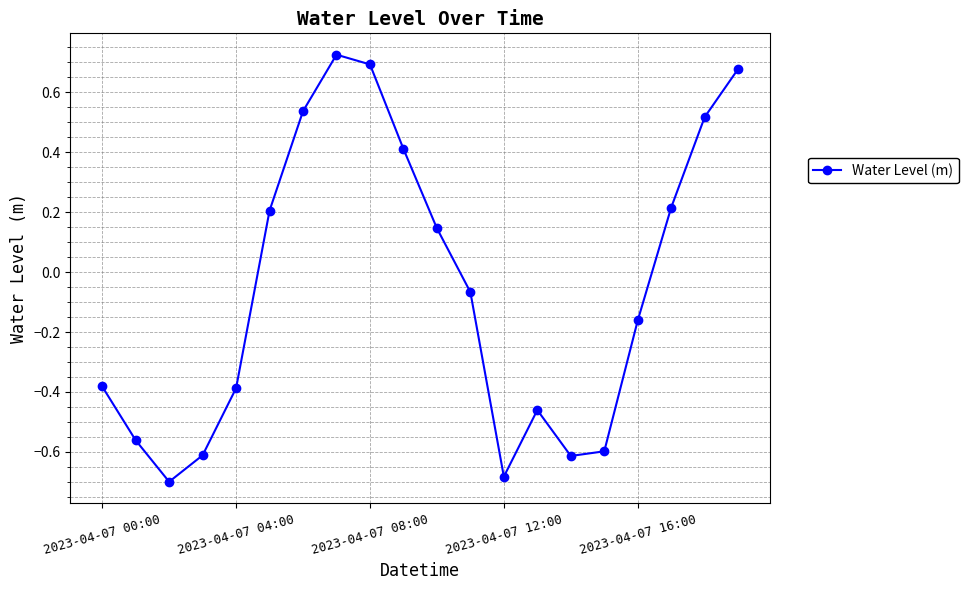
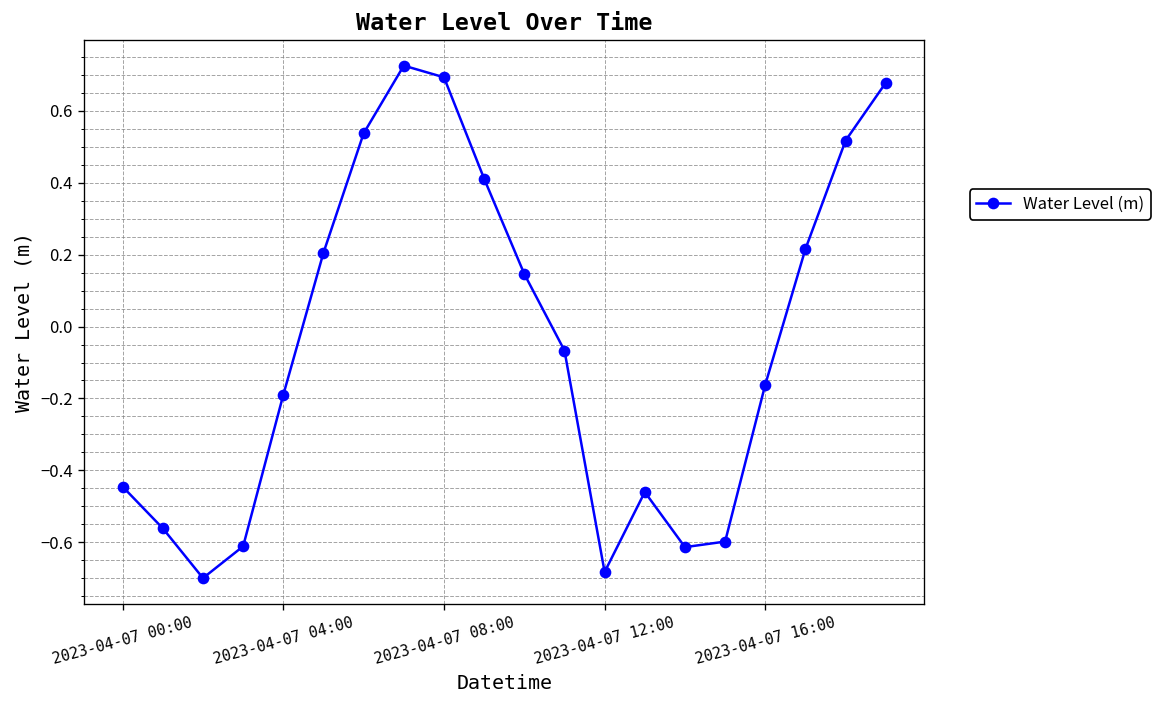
2023-04-07 00:00: -0.38 -> -0.45
2023-04-07 04:00: -0.39 -> -0.19
